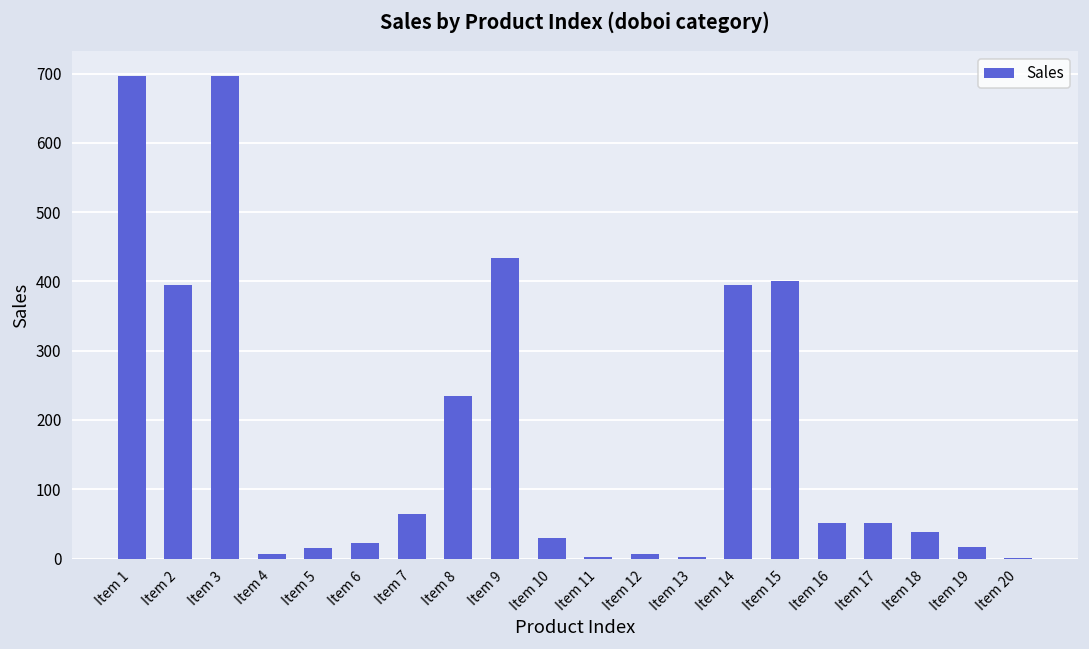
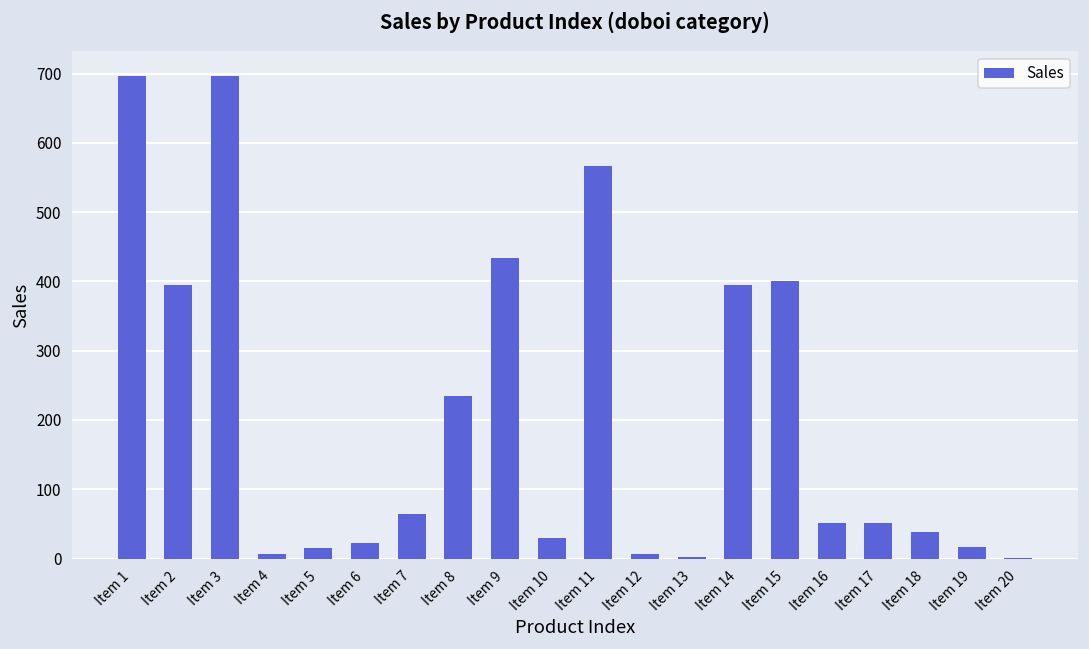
Item 11: 0 -> 570
